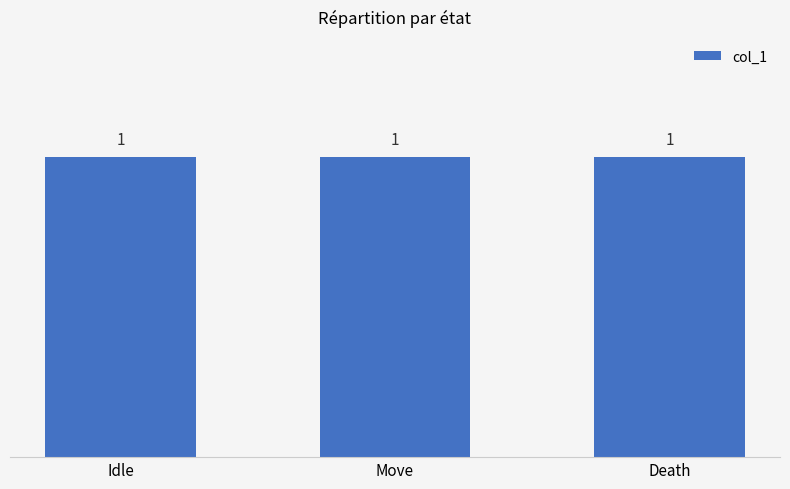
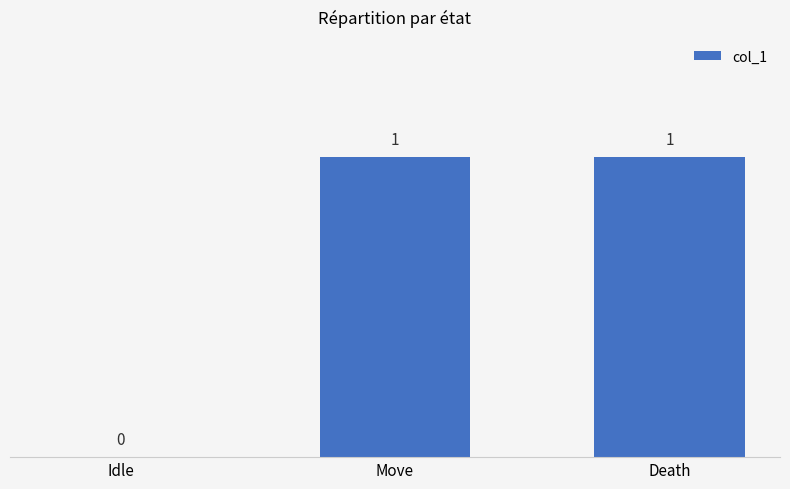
Idle: 1 -> 0
